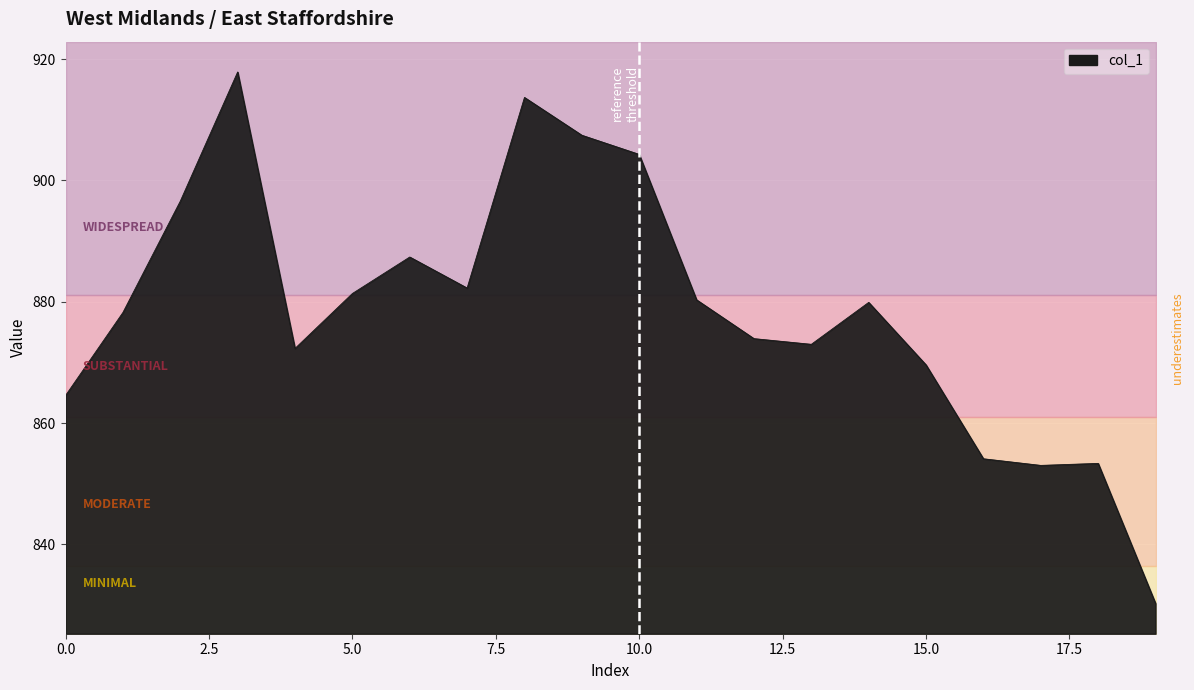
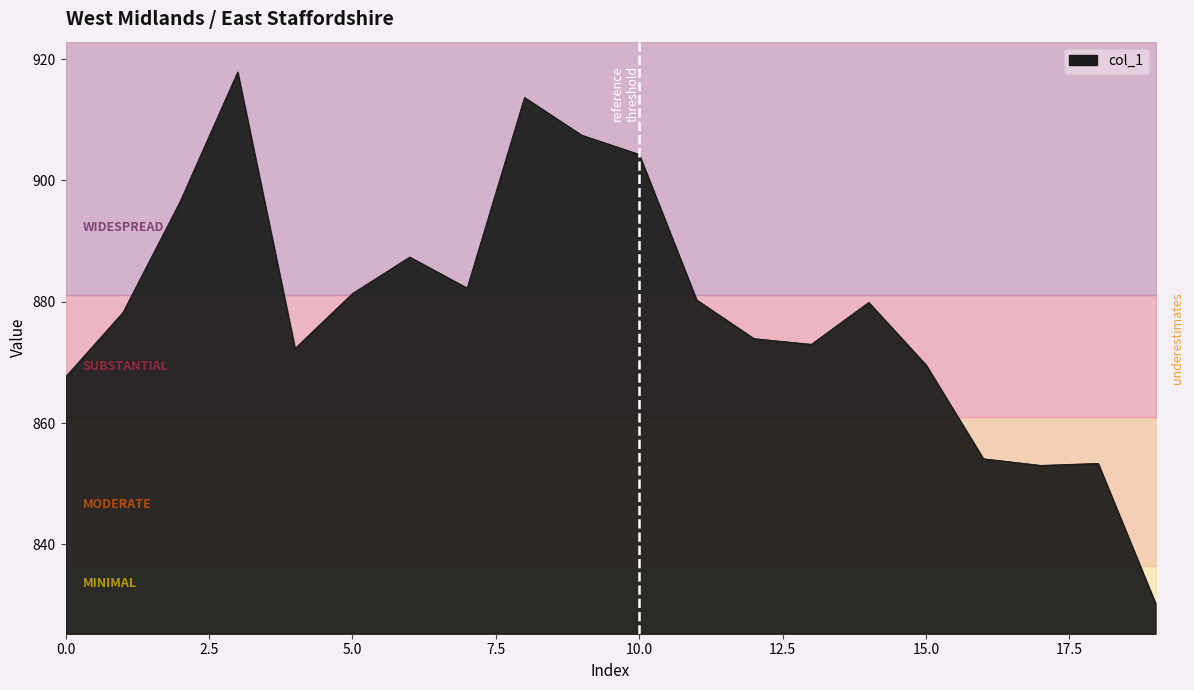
col_1, 0.0: 865 -> 868
